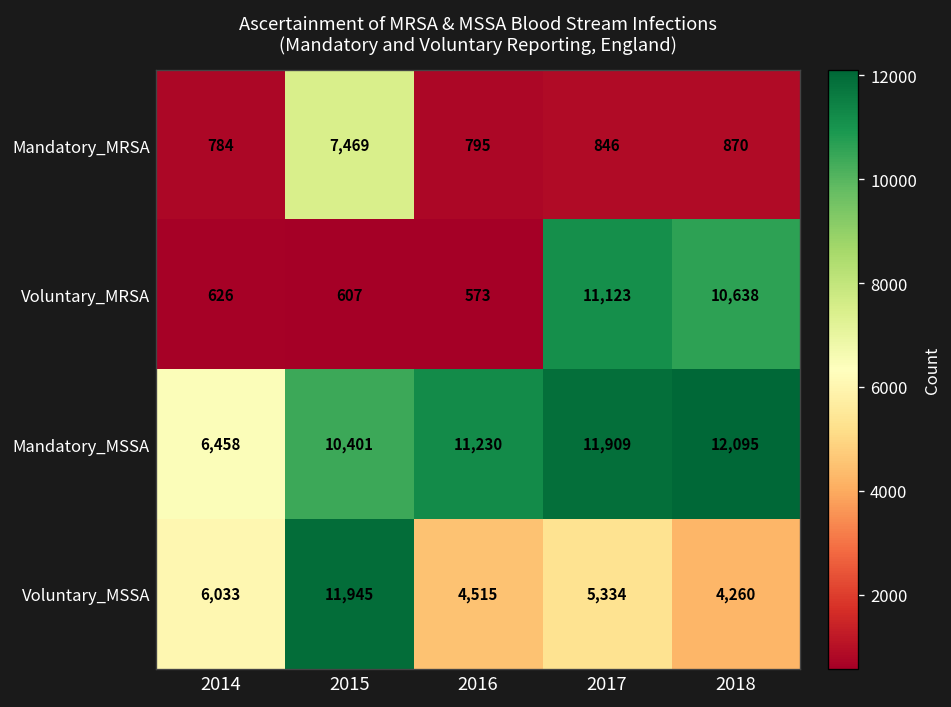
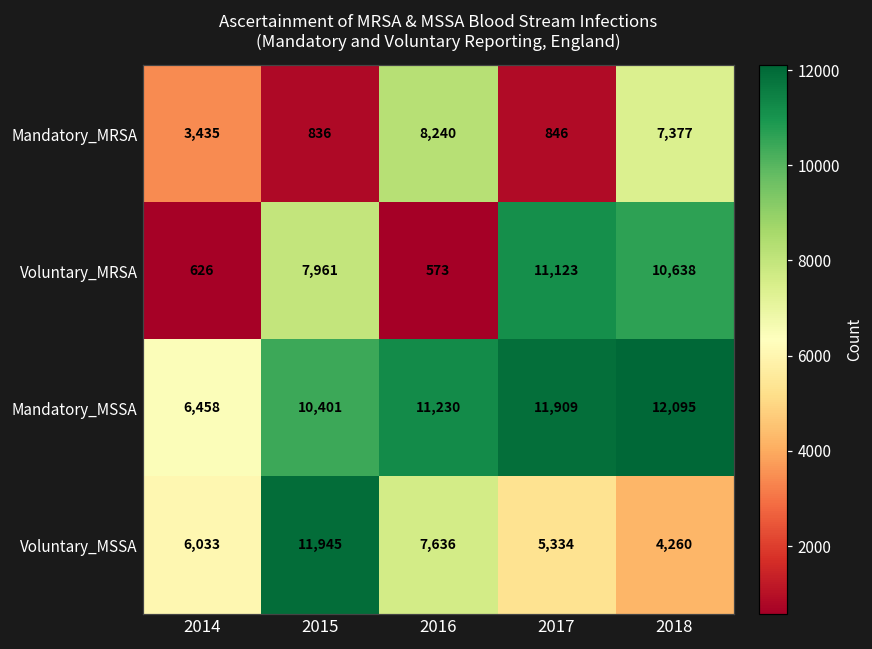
Mandatory_MRSA, 2014: 784 -> 3,435
Mandatory_MRSA, 2015: 7,469 -> 836
Mandatory_MRSA, 2016: 795 -> 8,240
Mandatory_MRSA, 2018: 870 -> 7,377
Voluntary_MRSA, 2015: 607 -> 7,961
Voluntary_MSSA, 2016: 4,515 -> 7,636
